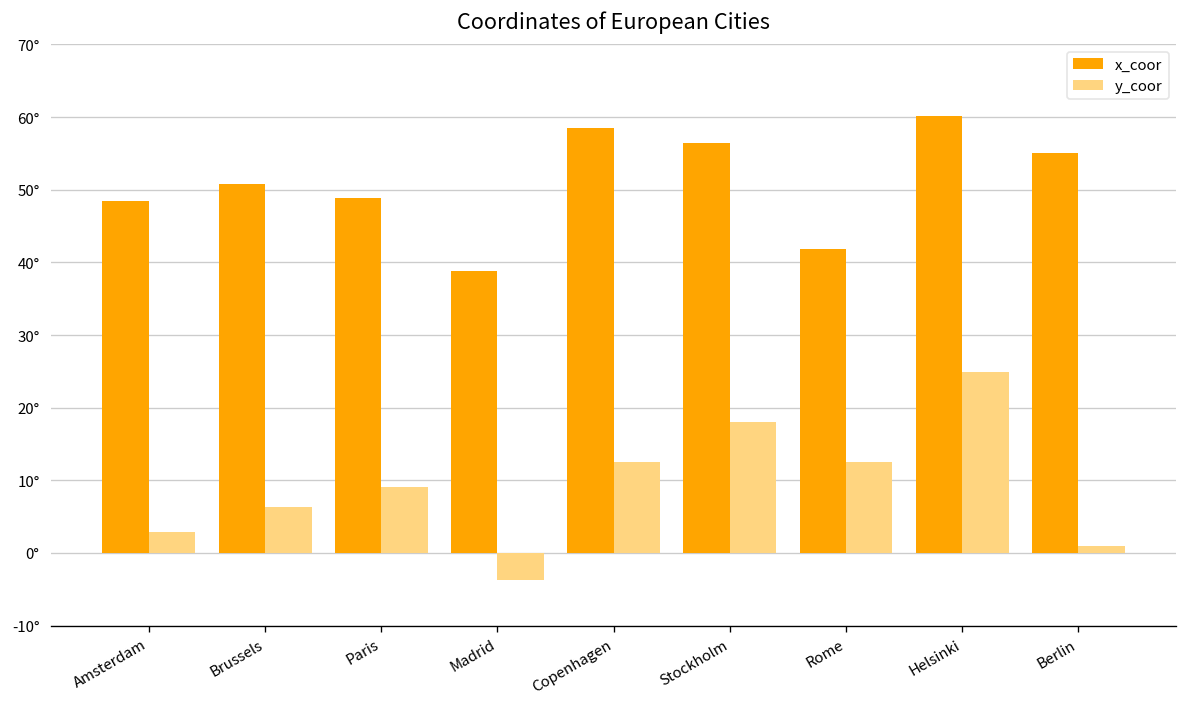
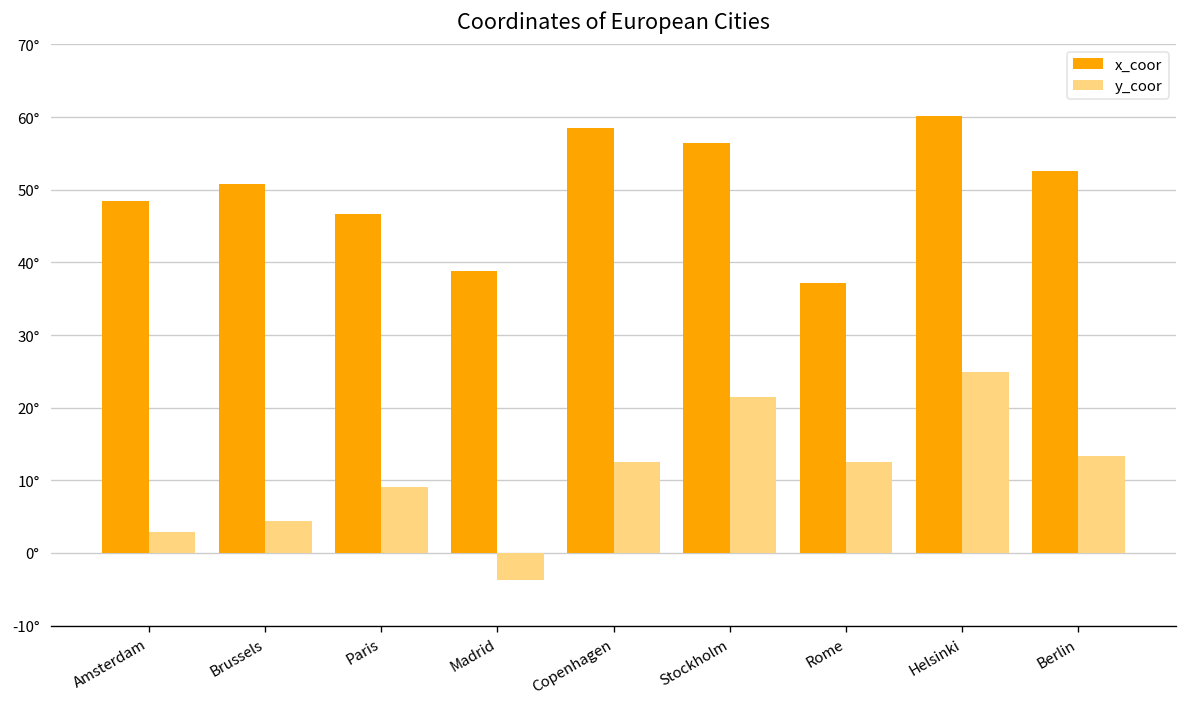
y_coor, Brussels: 6° -> 4°
x_coor, Paris: 49° -> 47°
y_coor, Stockholm: 18° -> 21°
x_coor, Rome: 42° -> 37°
x_coor, Berlin: 55° -> 53°
y_coor, Berlin: 1° -> 13°
